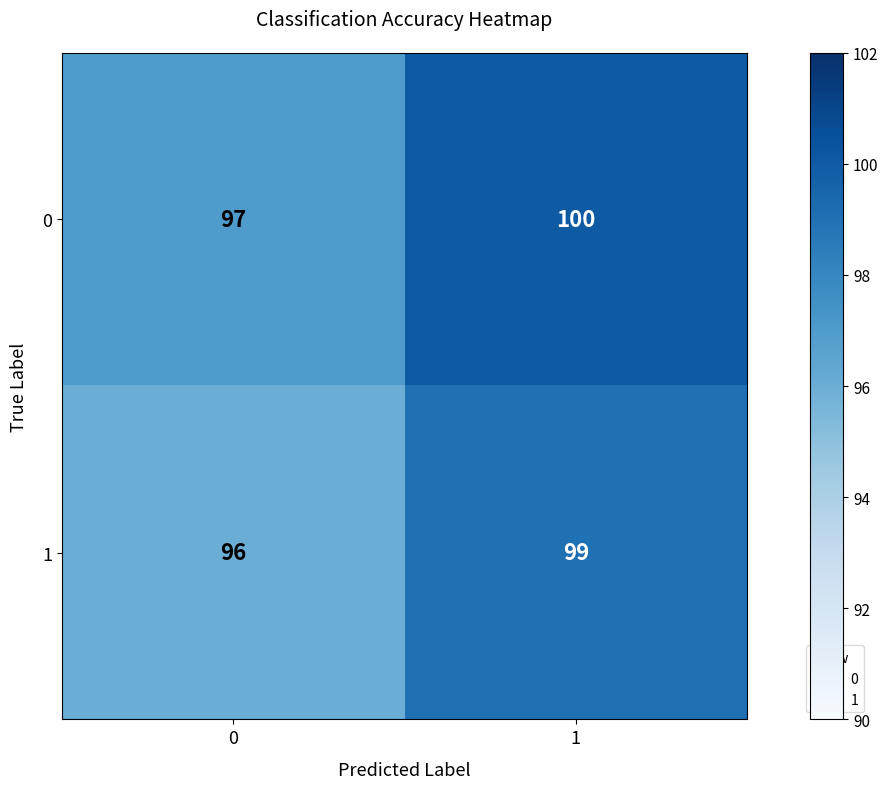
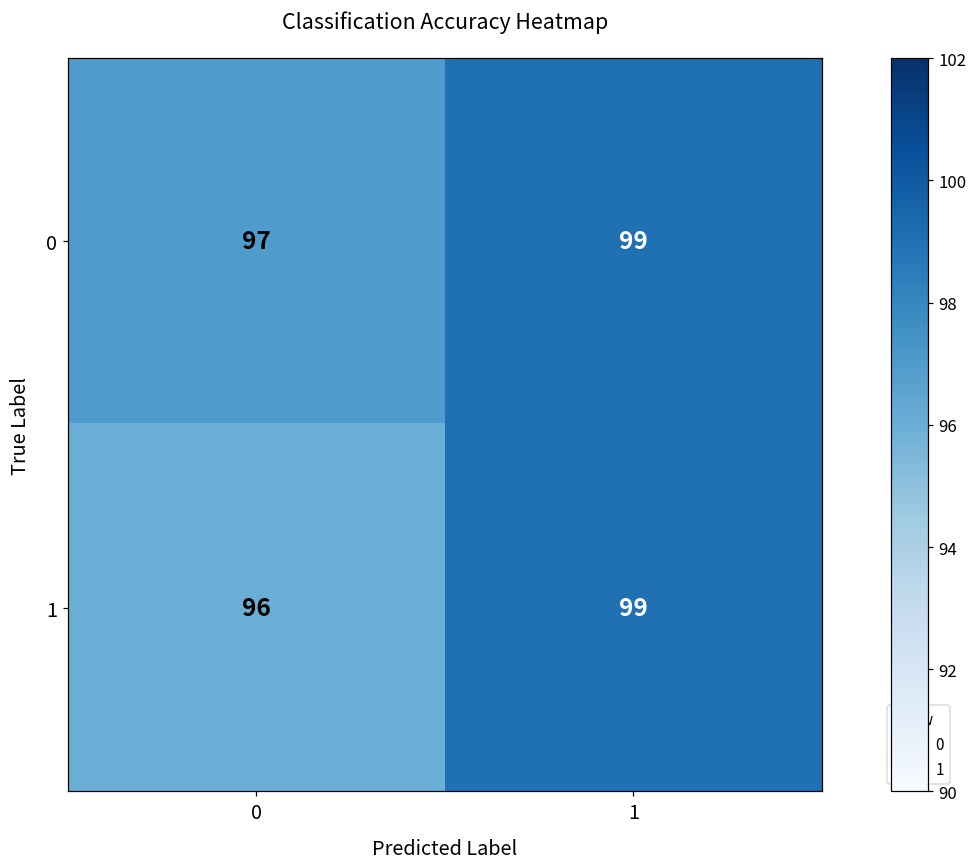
0, 1: 100 -> 99
